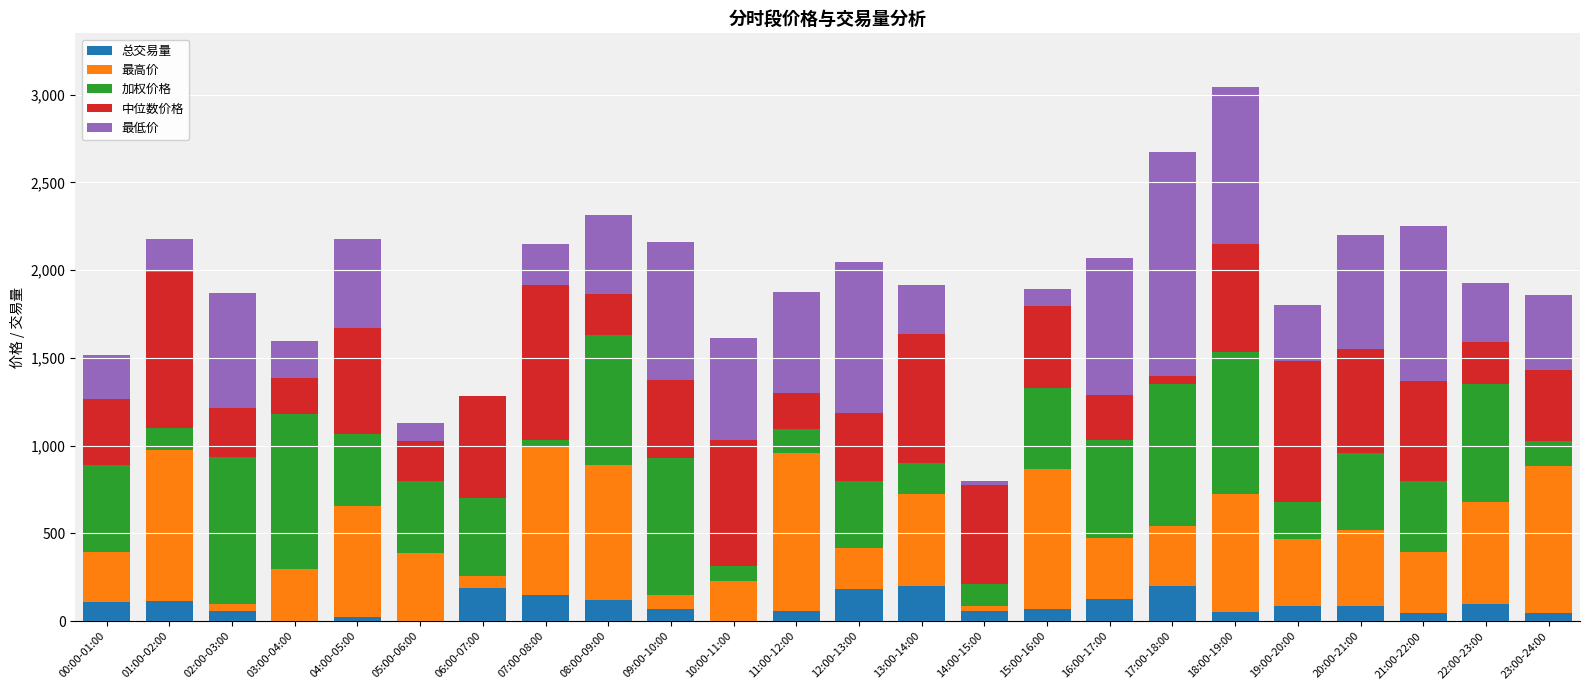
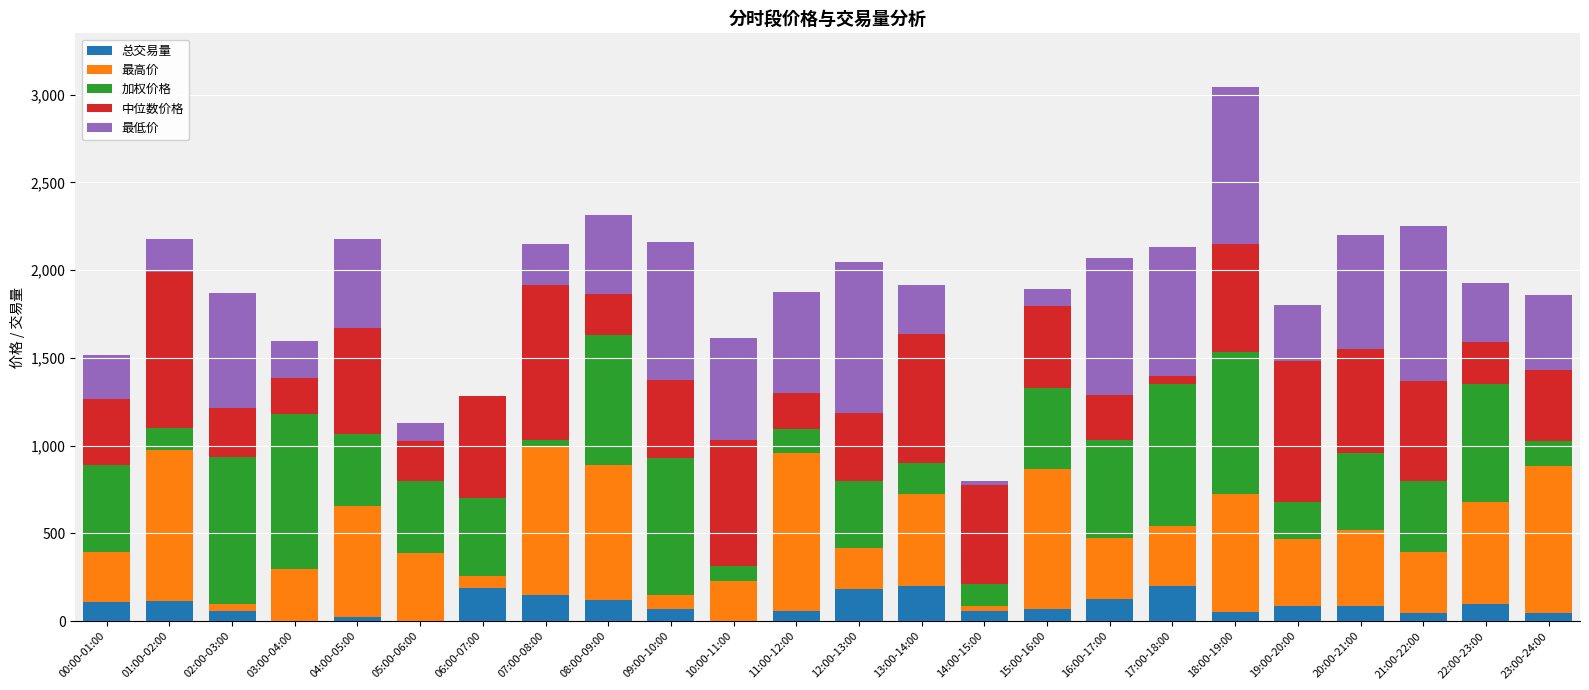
最低价, 17:00-18:00: 1,280 -> 730
